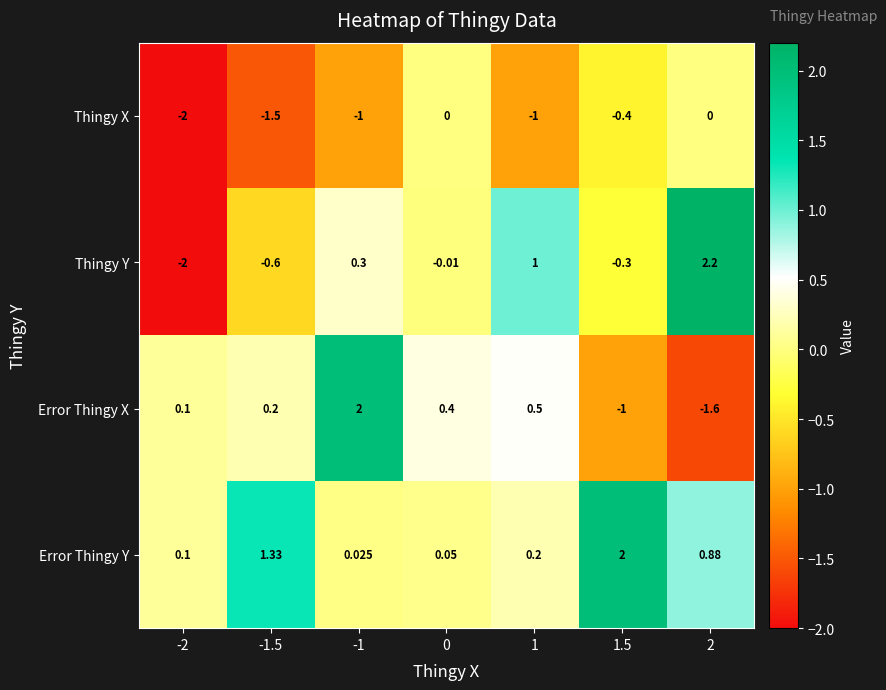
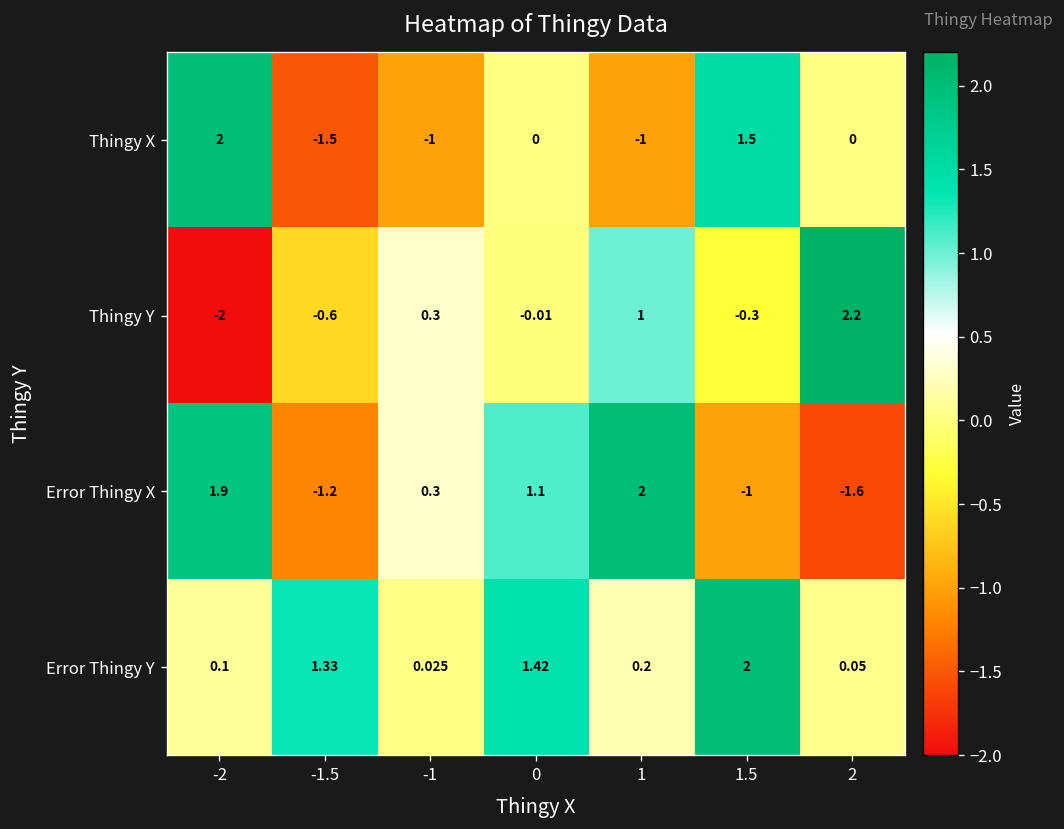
Thingy X, -2: -2 -> 2
Thingy X, 1.5: -0.4 -> 1.5
Error Thingy X, -2: 0.1 -> 1.9
Error Thingy X, -1.5: 0.2 -> -1.2
Error Thingy X, -1: 2 -> 0.3
Error Thingy X, 0: 0.4 -> 1.1
Error Thingy X, 1: 0.5 -> 2
Error Thingy Y, 0: 0.05 -> 1.42
Error Thingy Y, 2: 0.88 -> 0.05
